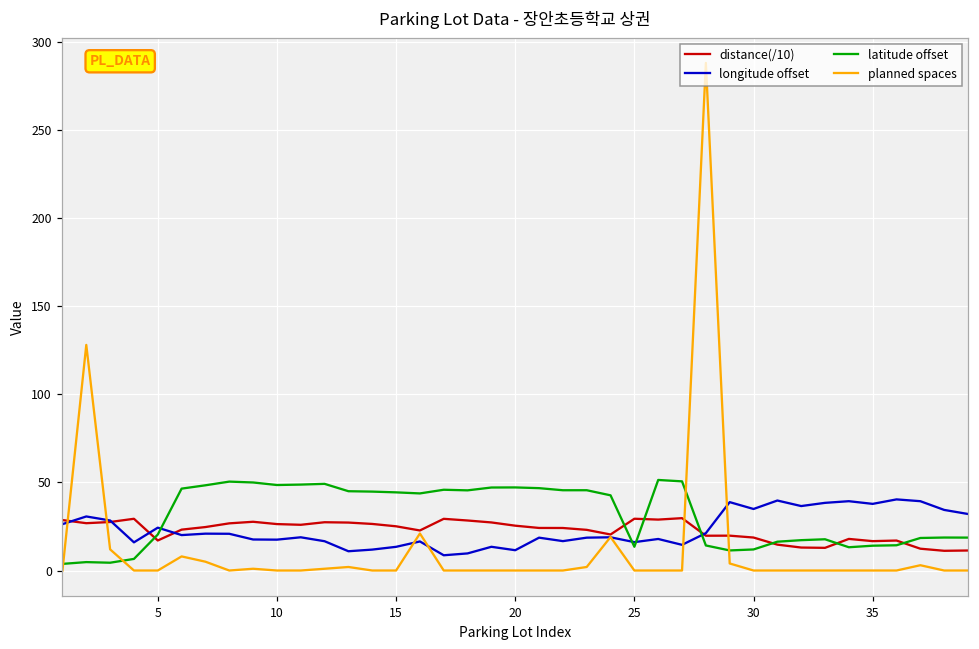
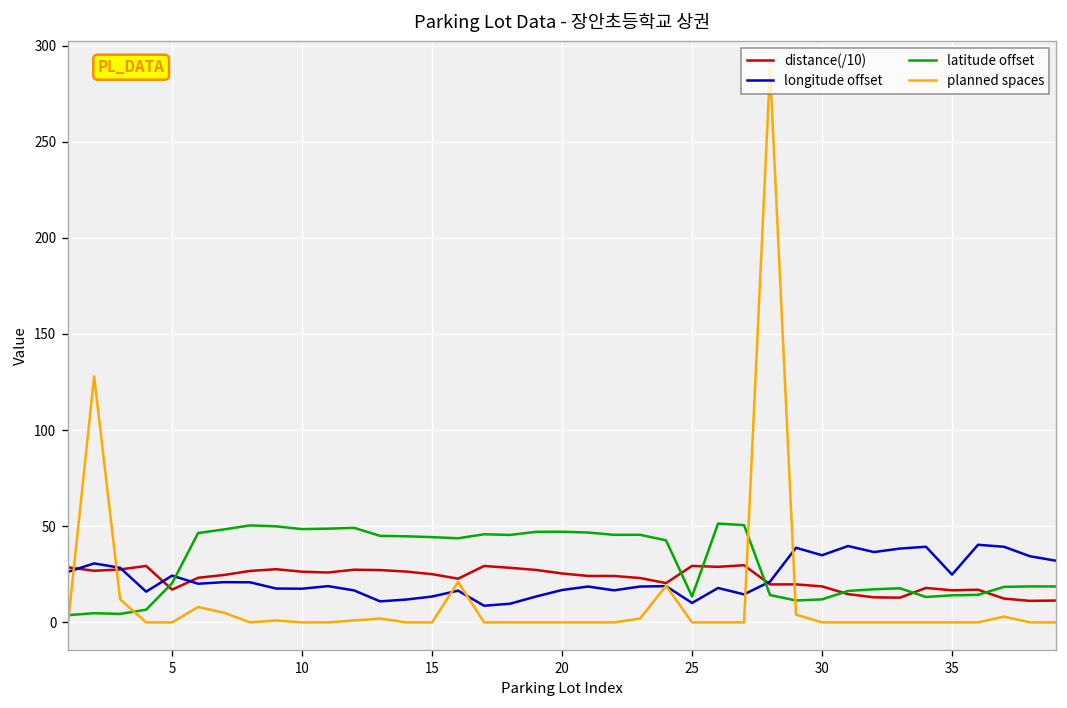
longitude offset, 20: 12 -> 17
longitude offset, 25: 16 -> 10
longitude offset, 35: 38 -> 25
